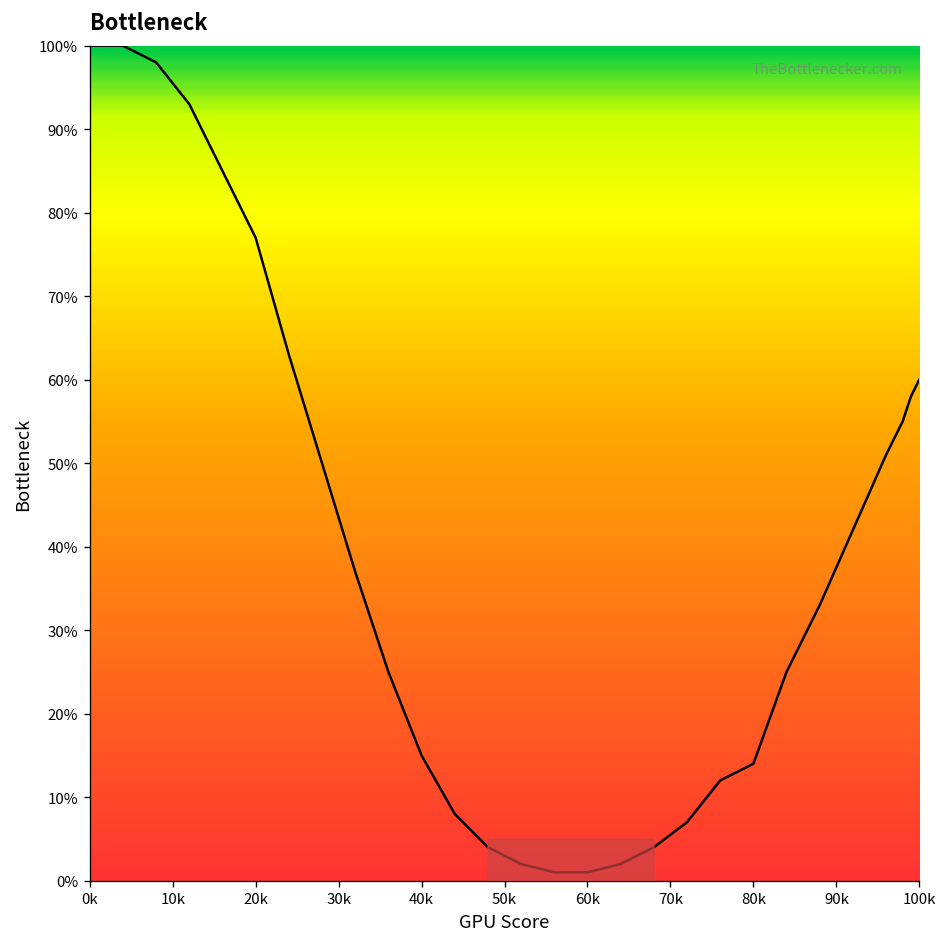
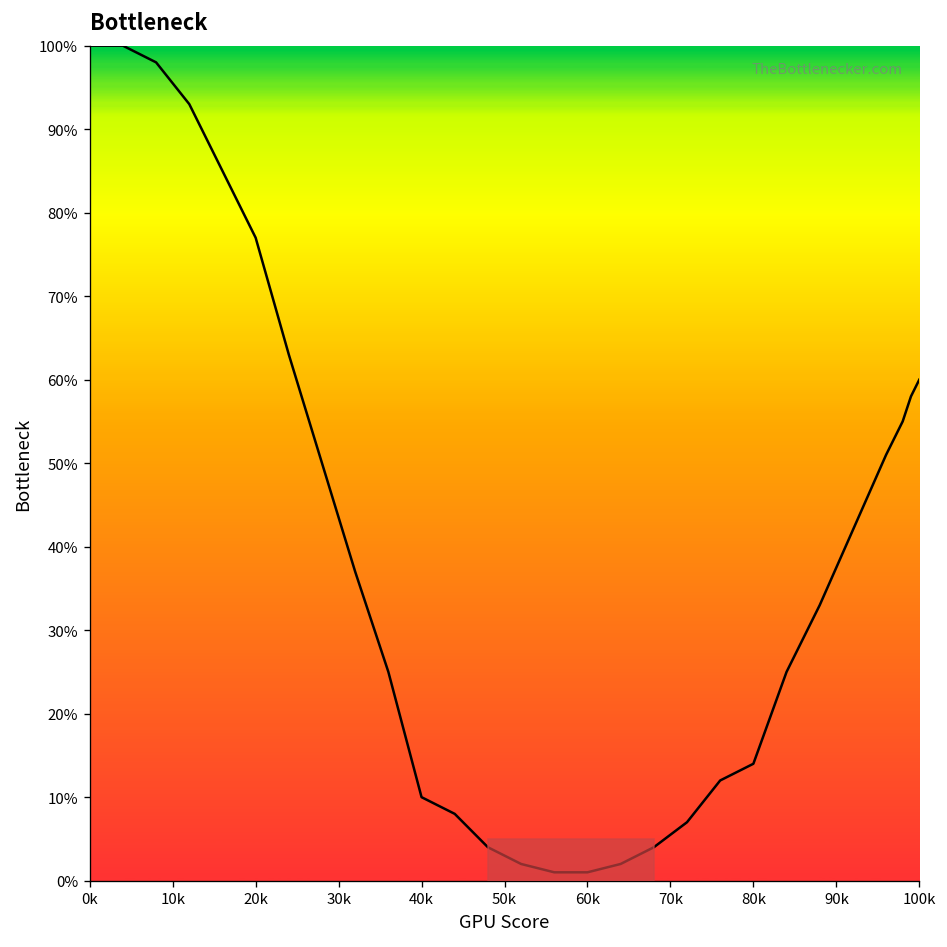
40k: 15% -> 10%
